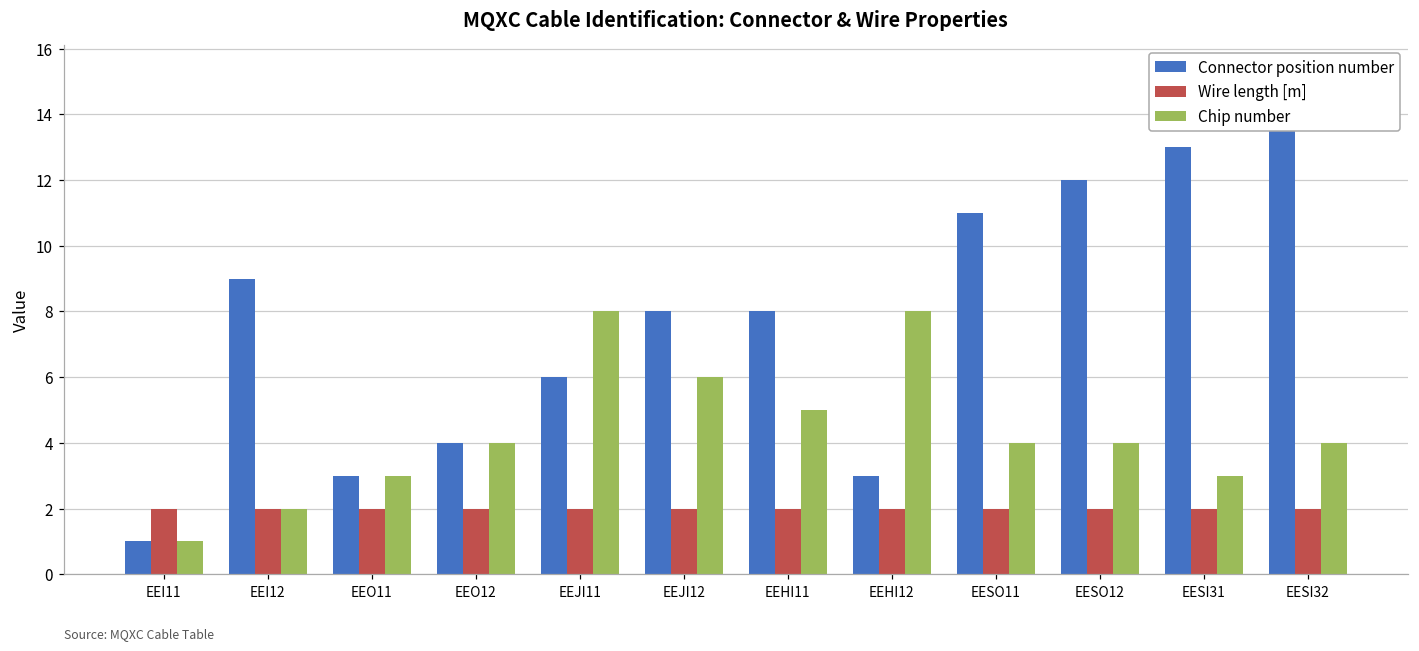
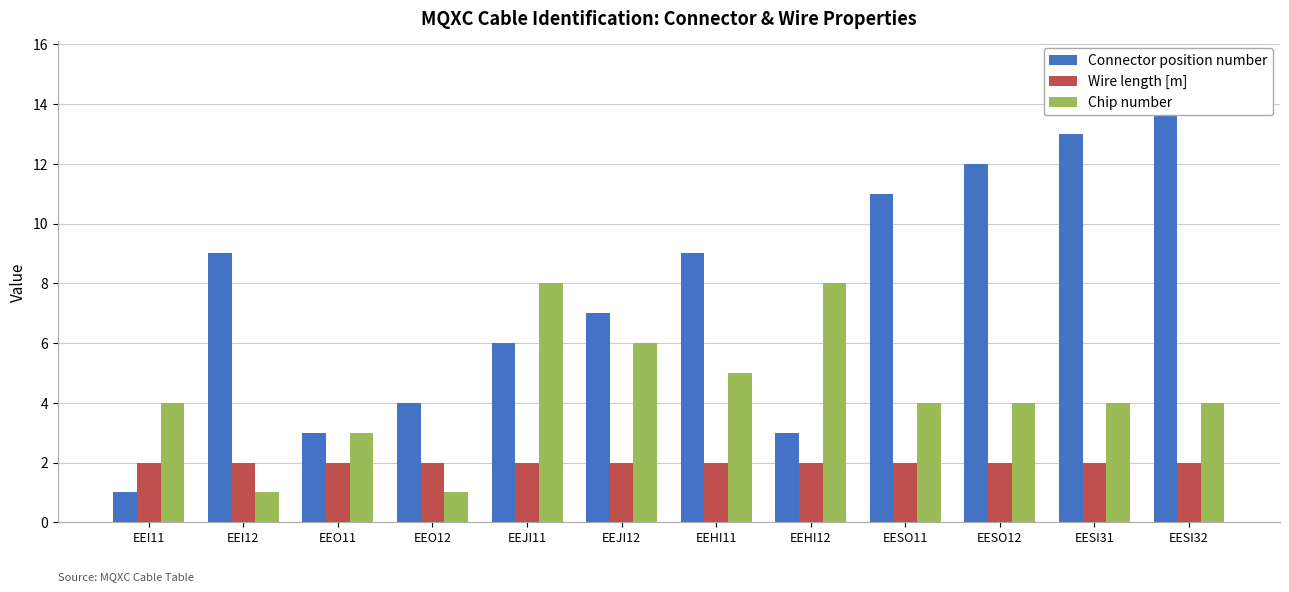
Chip number, EEI11: 1 -> 4
Chip number, EEI12: 2 -> 1
Chip number, EEO12: 4 -> 1
Connector position number, EEJI12: 8 -> 7
Connector position number, EEHI11: 8 -> 9
Chip number, EESI31: 3 -> 4
